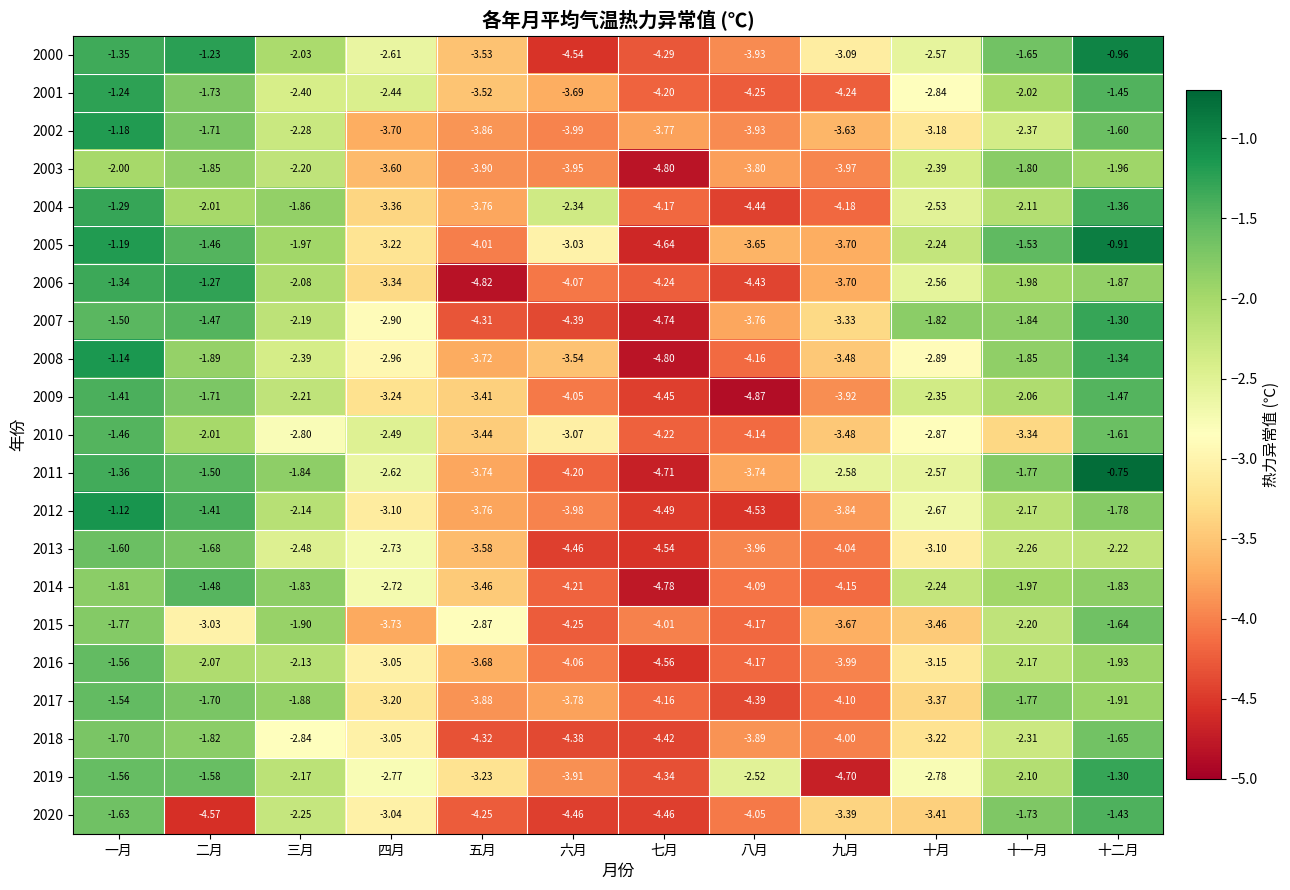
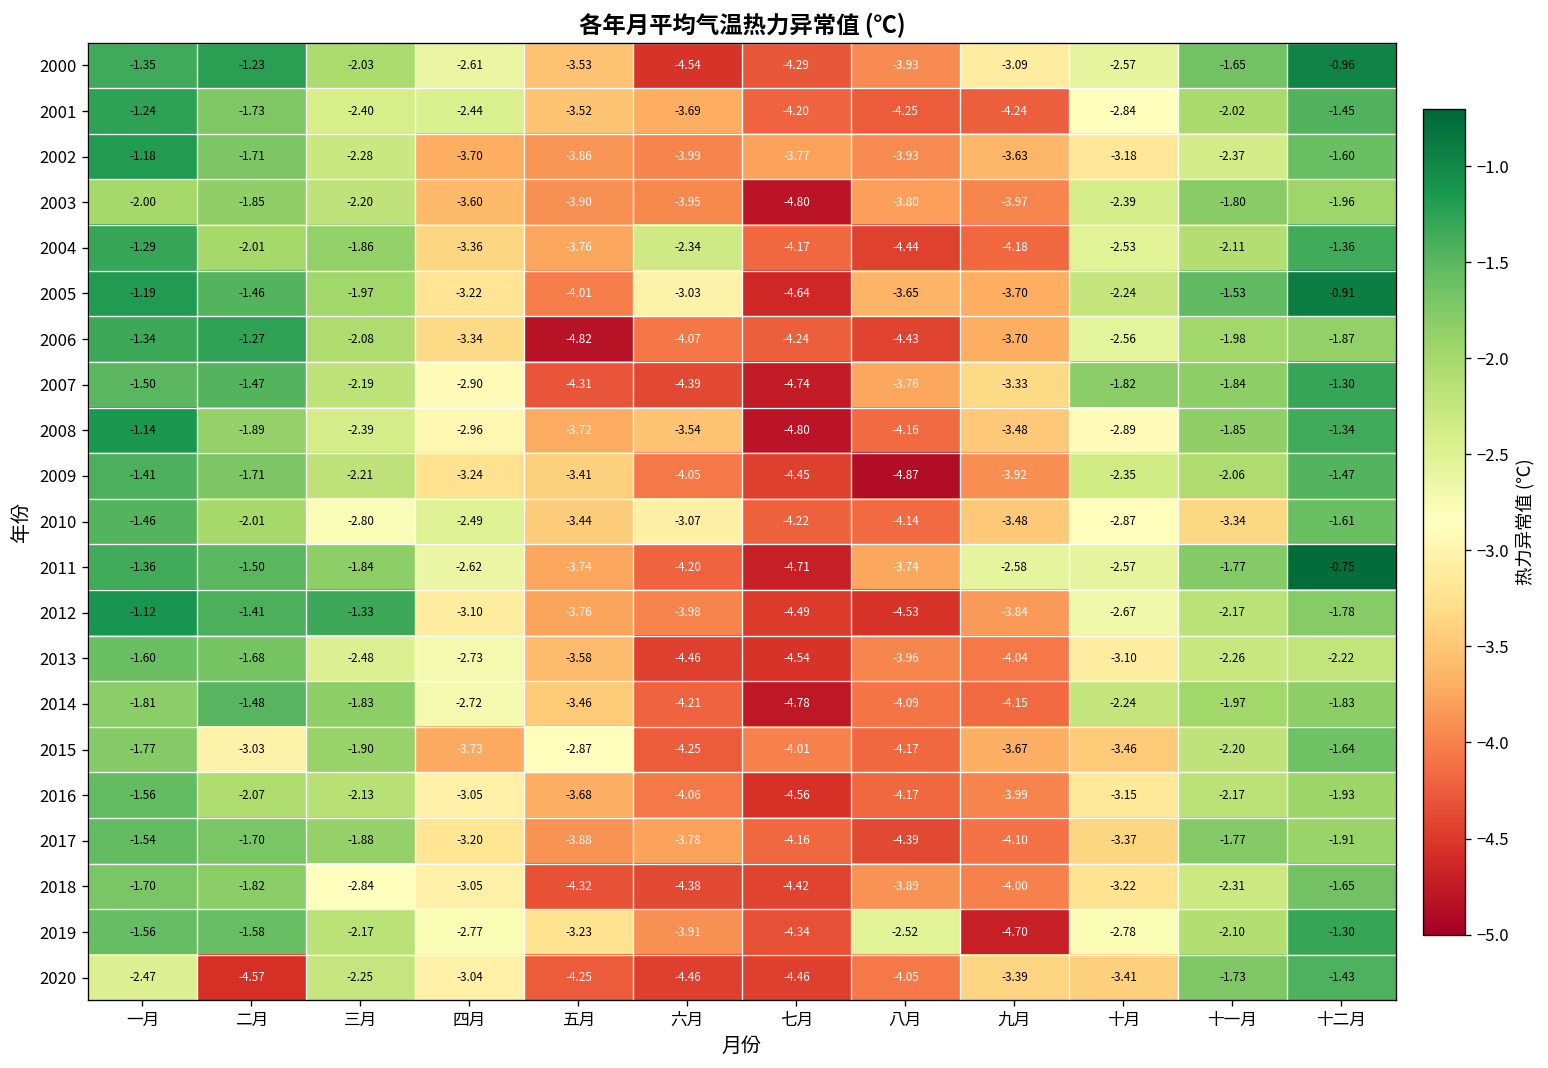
2012, 三月: -2.14 -> -1.33
2020, 一月: -1.63 -> -2.47
